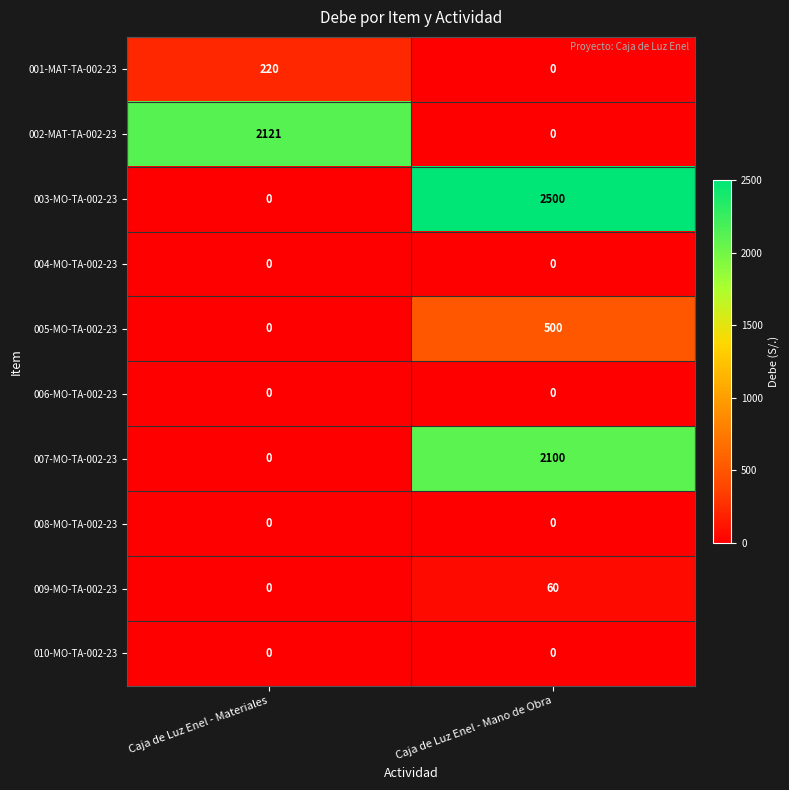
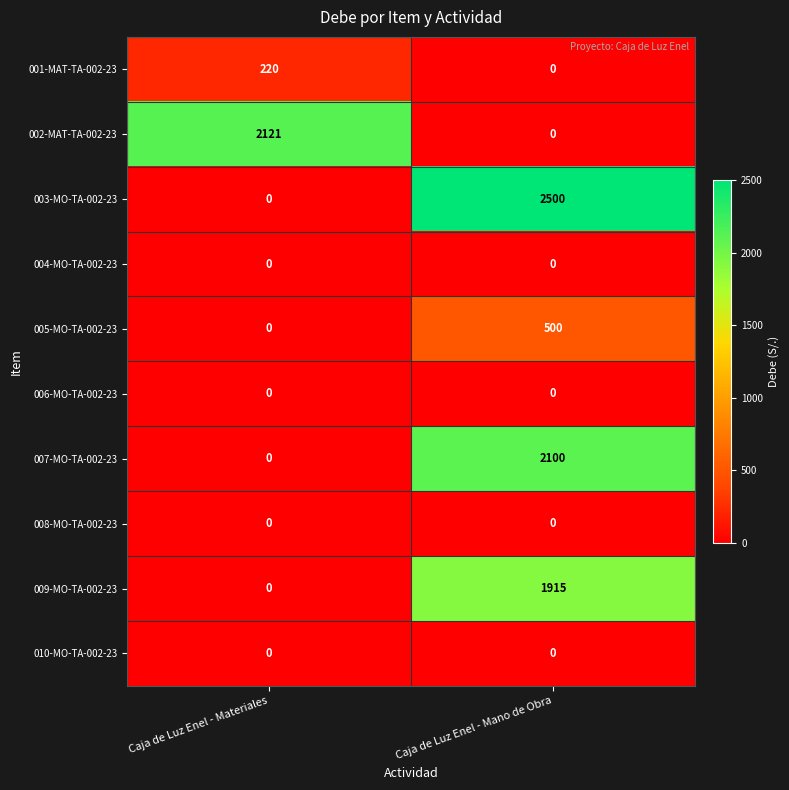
009-MO-TA-002-23, Caja de Luz Enel - Mano de Obra: 60 -> 1915
